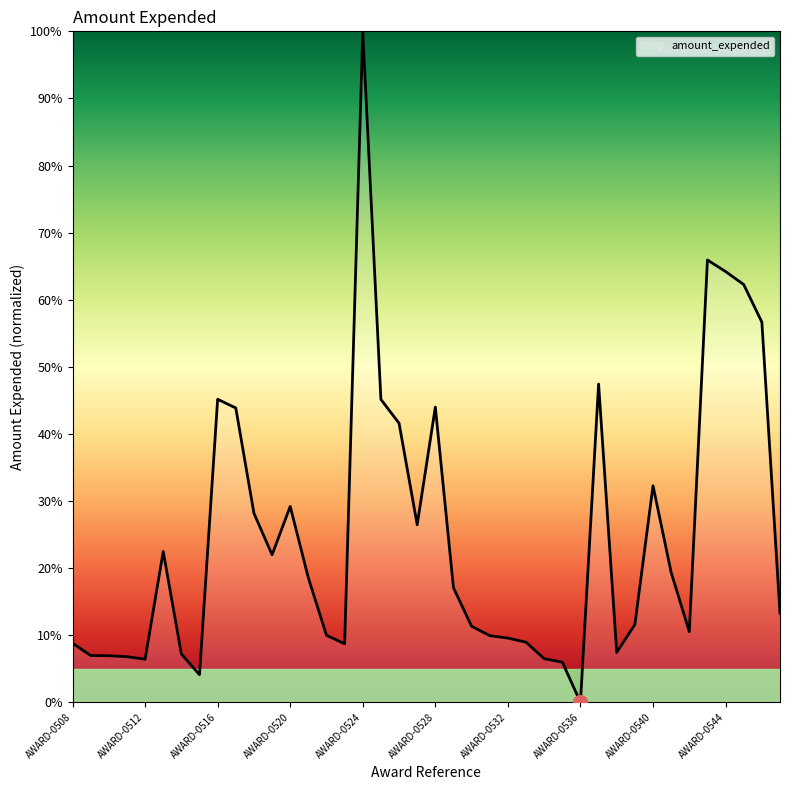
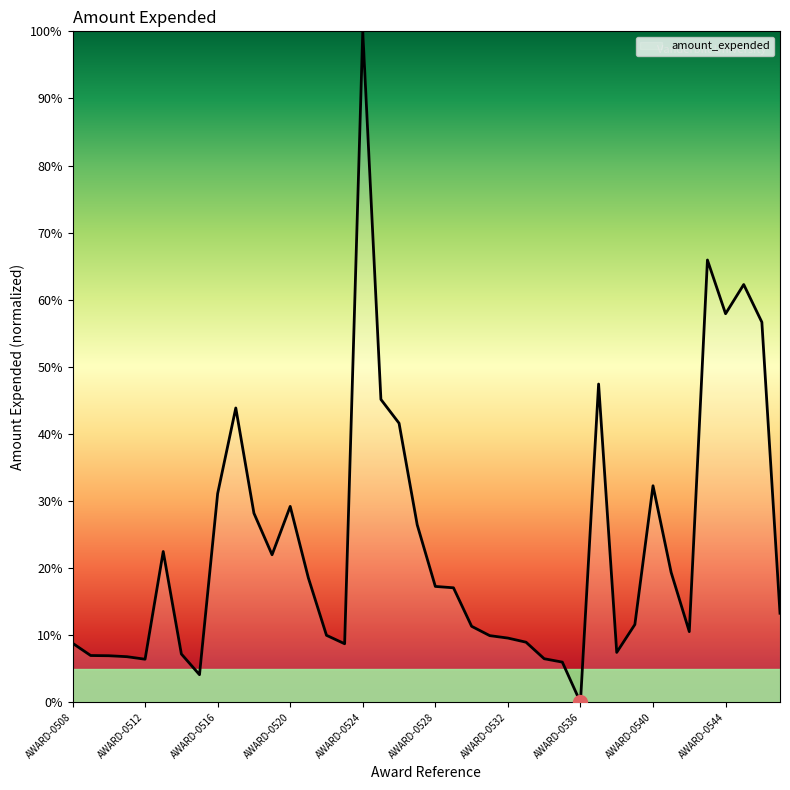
amount_expended, AWARD-0516: 45% -> 31%
amount_expended, AWARD-0528: 44% -> 17%
amount_expended, AWARD-0544: 64% -> 58%
